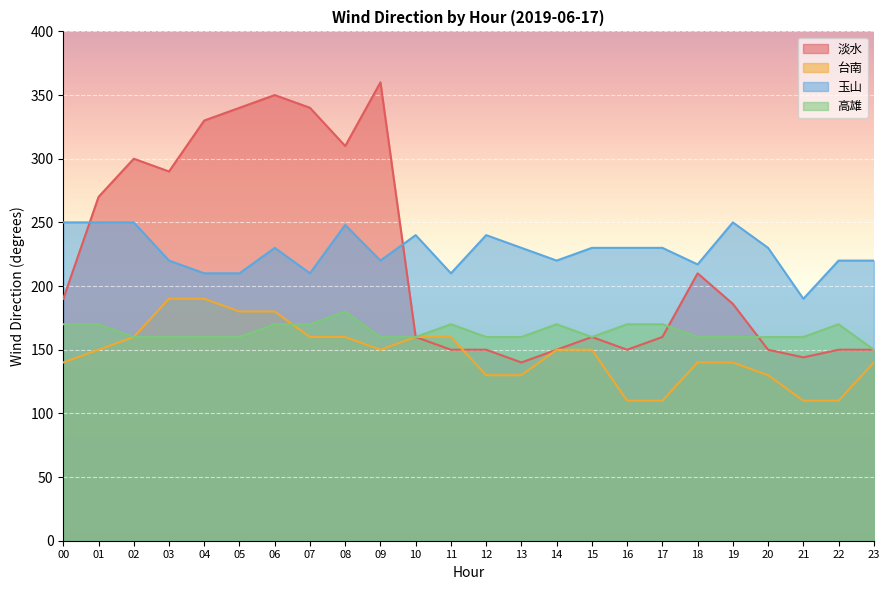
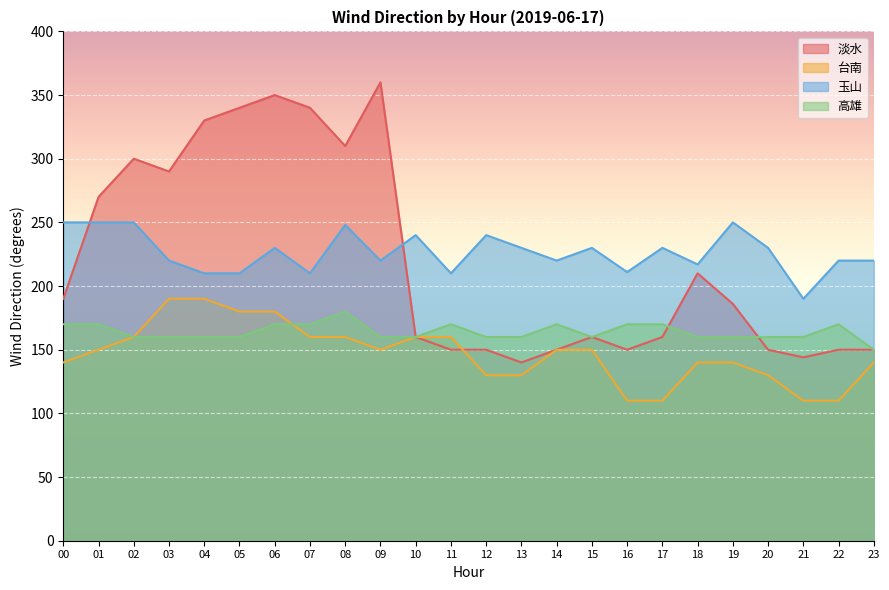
玉山, 16: 230 -> 211
